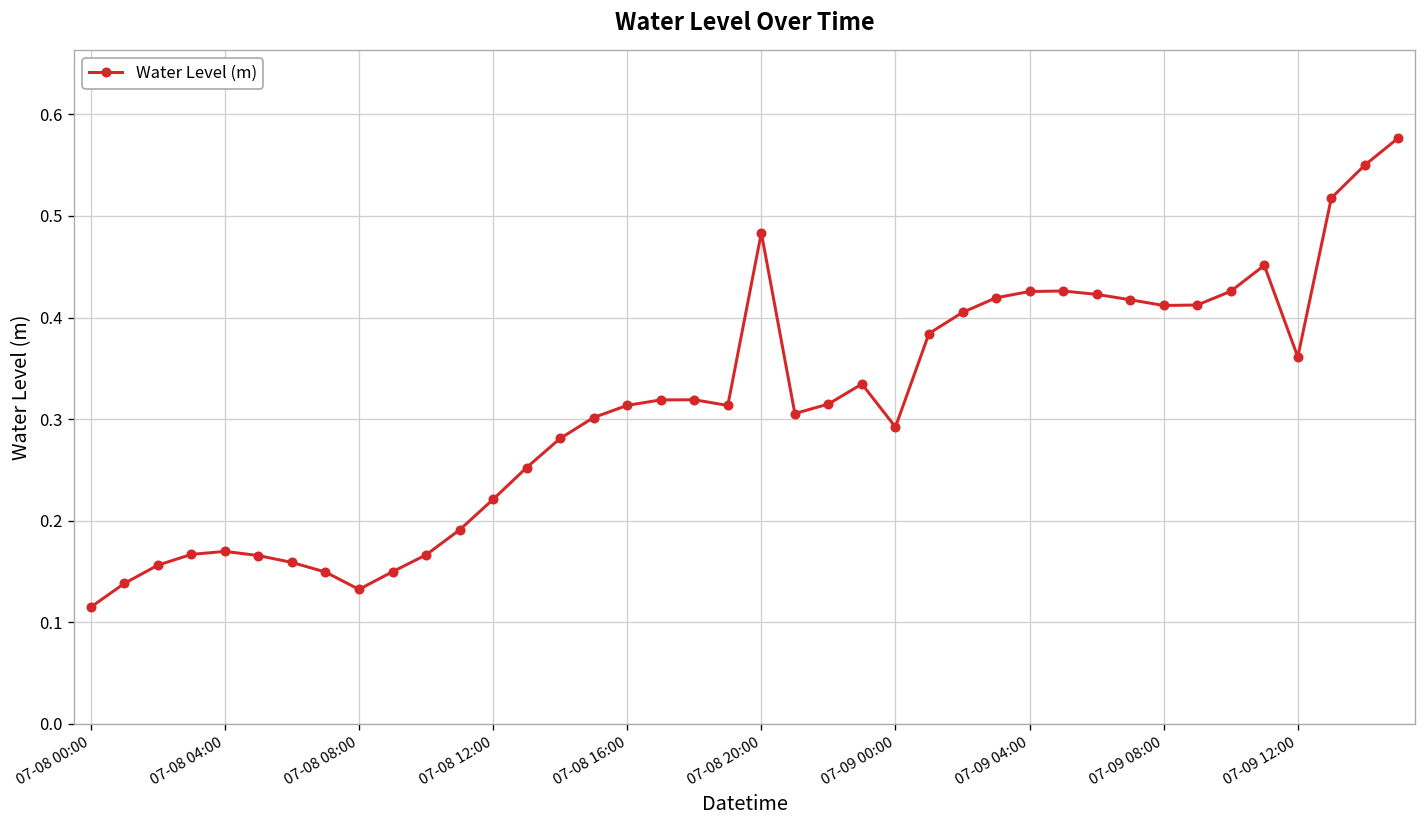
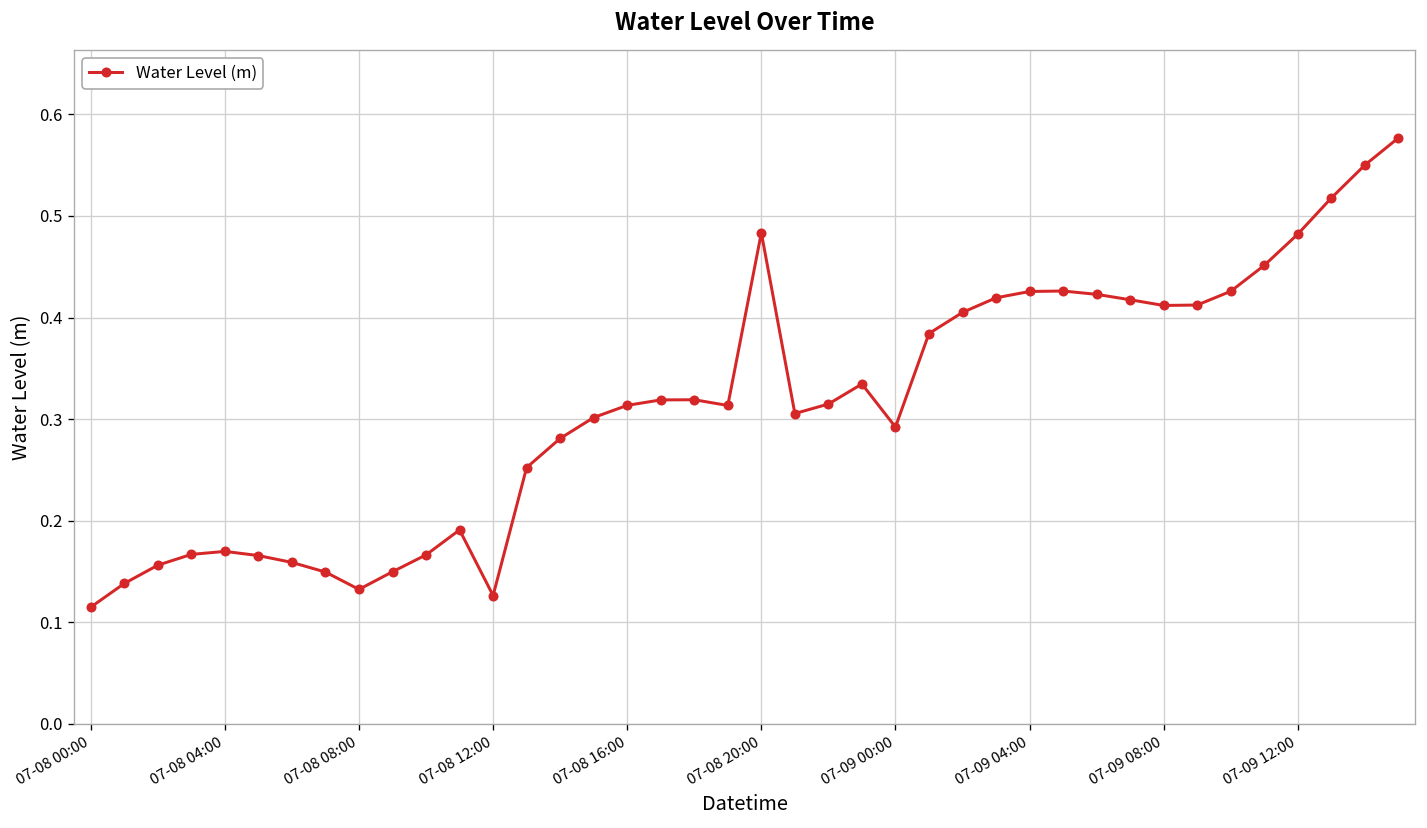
07-08 12:00: 0.22 -> 0.13
07-09 12:00: 0.36 -> 0.48
